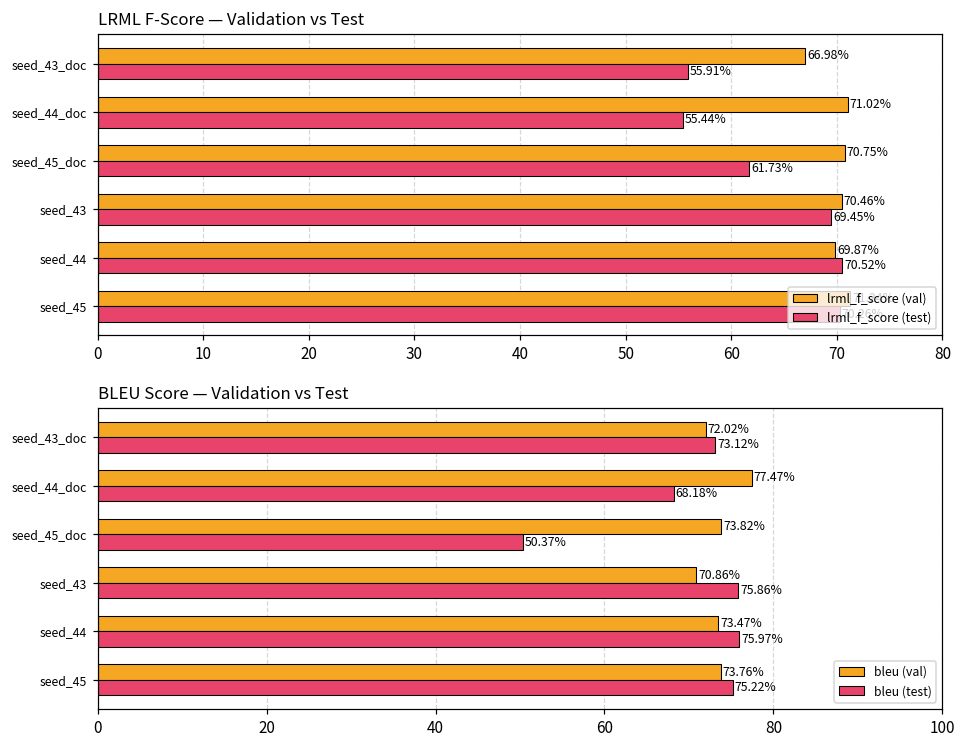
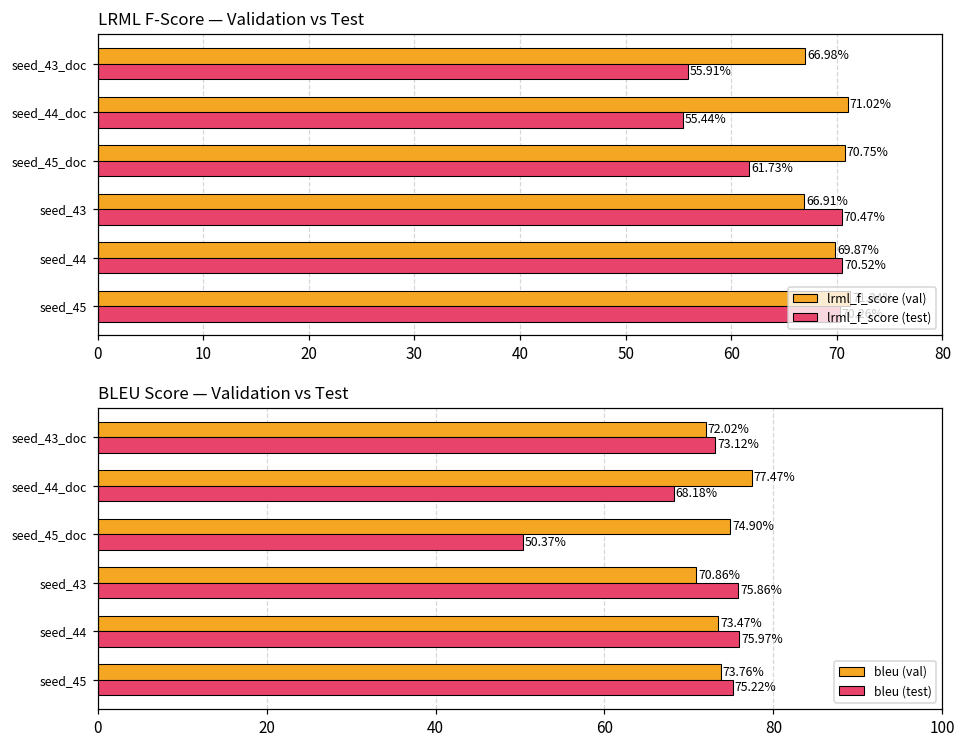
LRML F-Score — Validation vs Test, lrml_f_score (val), seed_43: 70.46% -> 66.91%
LRML F-Score — Validation vs Test, lrml_f_score (test), seed_43: 69.45% -> 70.47%
BLEU Score — Validation vs Test, bleu (val), seed_45_doc: 73.82% -> 74.90%
